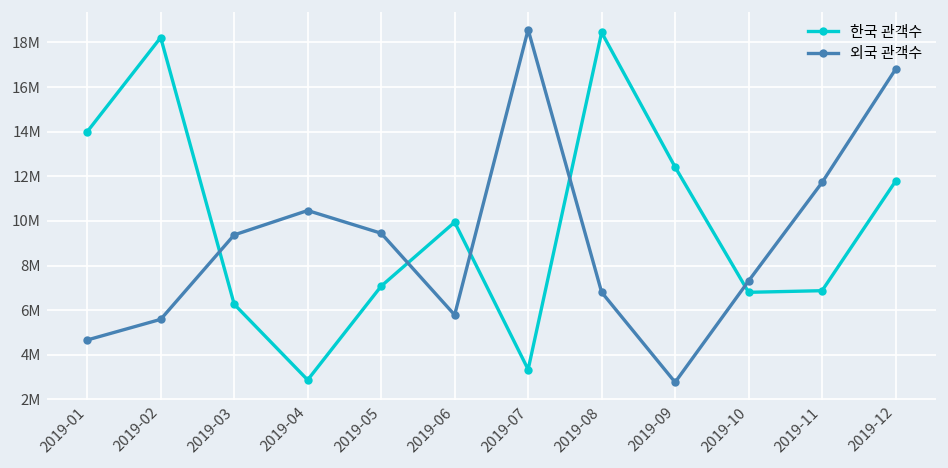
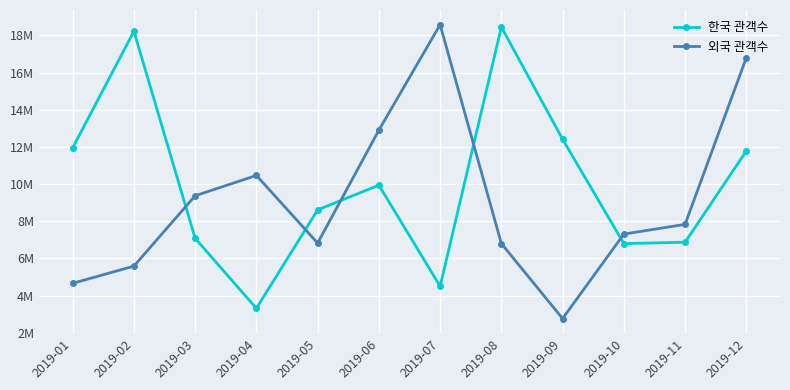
한국 관객수, 2019-01: 14000000 -> 12000000
한국 관객수, 2019-03: 6300000 -> 7100000
한국 관객수, 2019-04: 2900000 -> 3300000
한국 관객수, 2019-05: 7100000 -> 8600000
외국 관객수, 2019-05: 9400000 -> 6800000
외국 관객수, 2019-06: 5800000 -> 12900000
한국 관객수, 2019-07: 3300000 -> 4500000
외국 관객수, 2019-11: 11700000 -> 7800000
